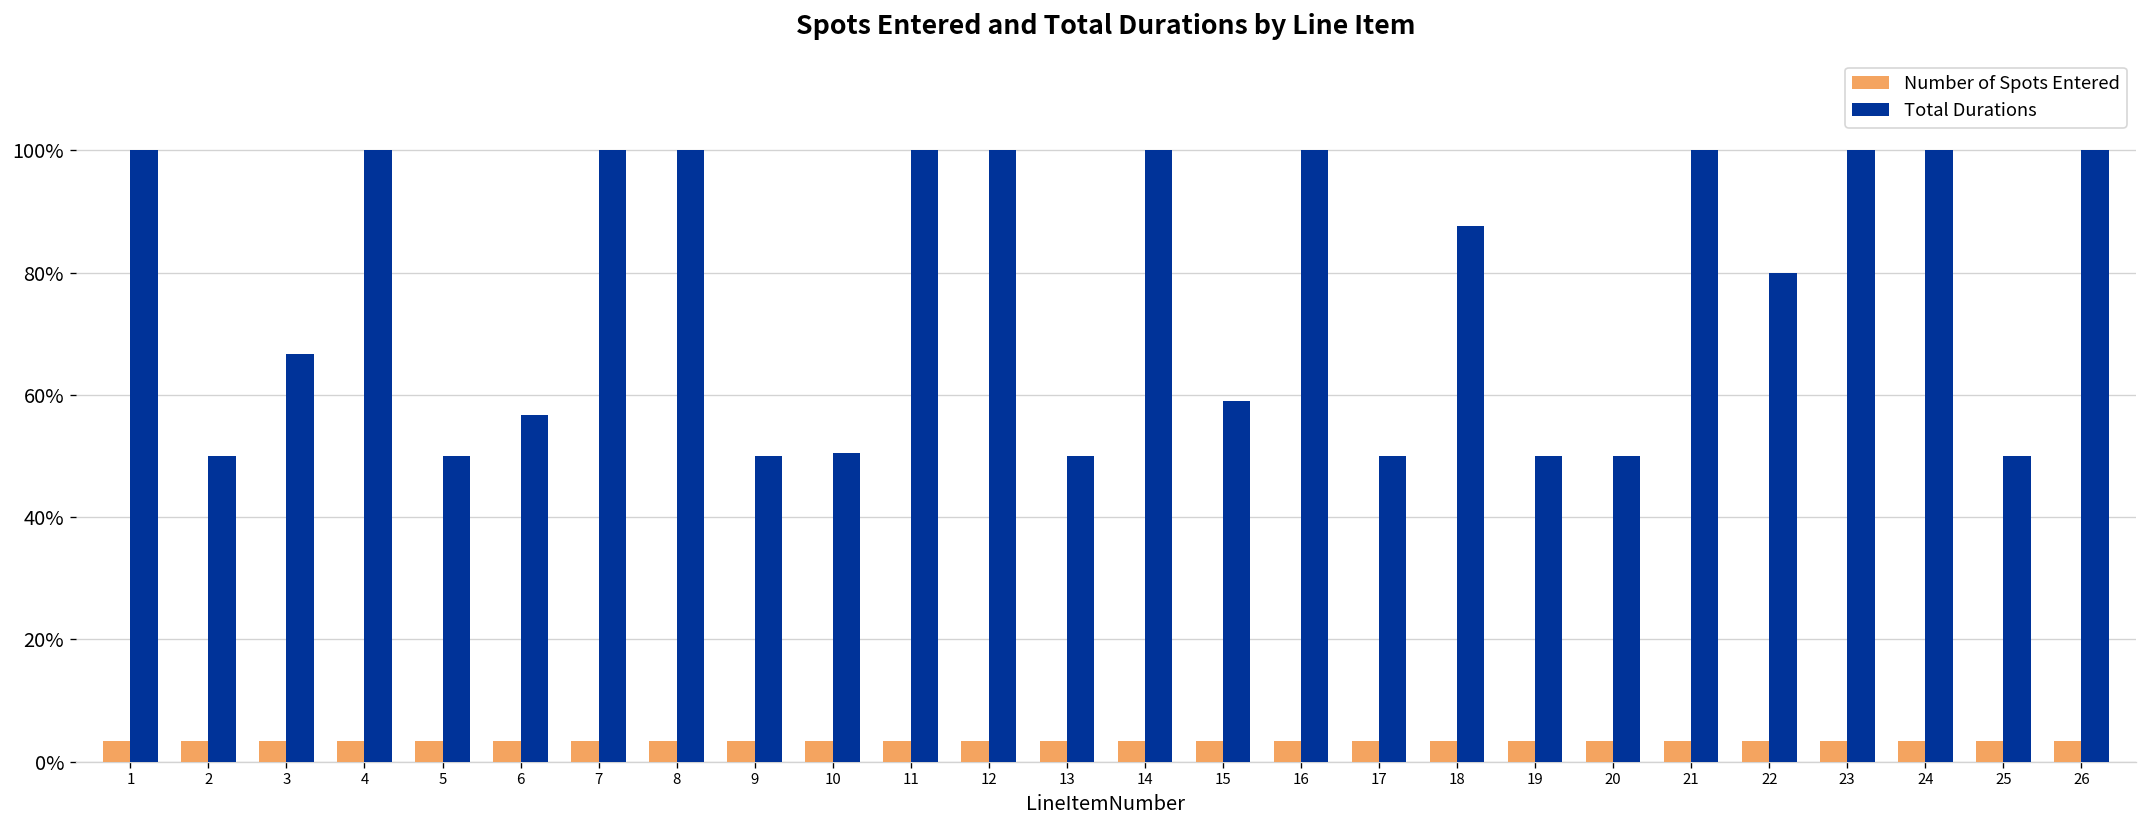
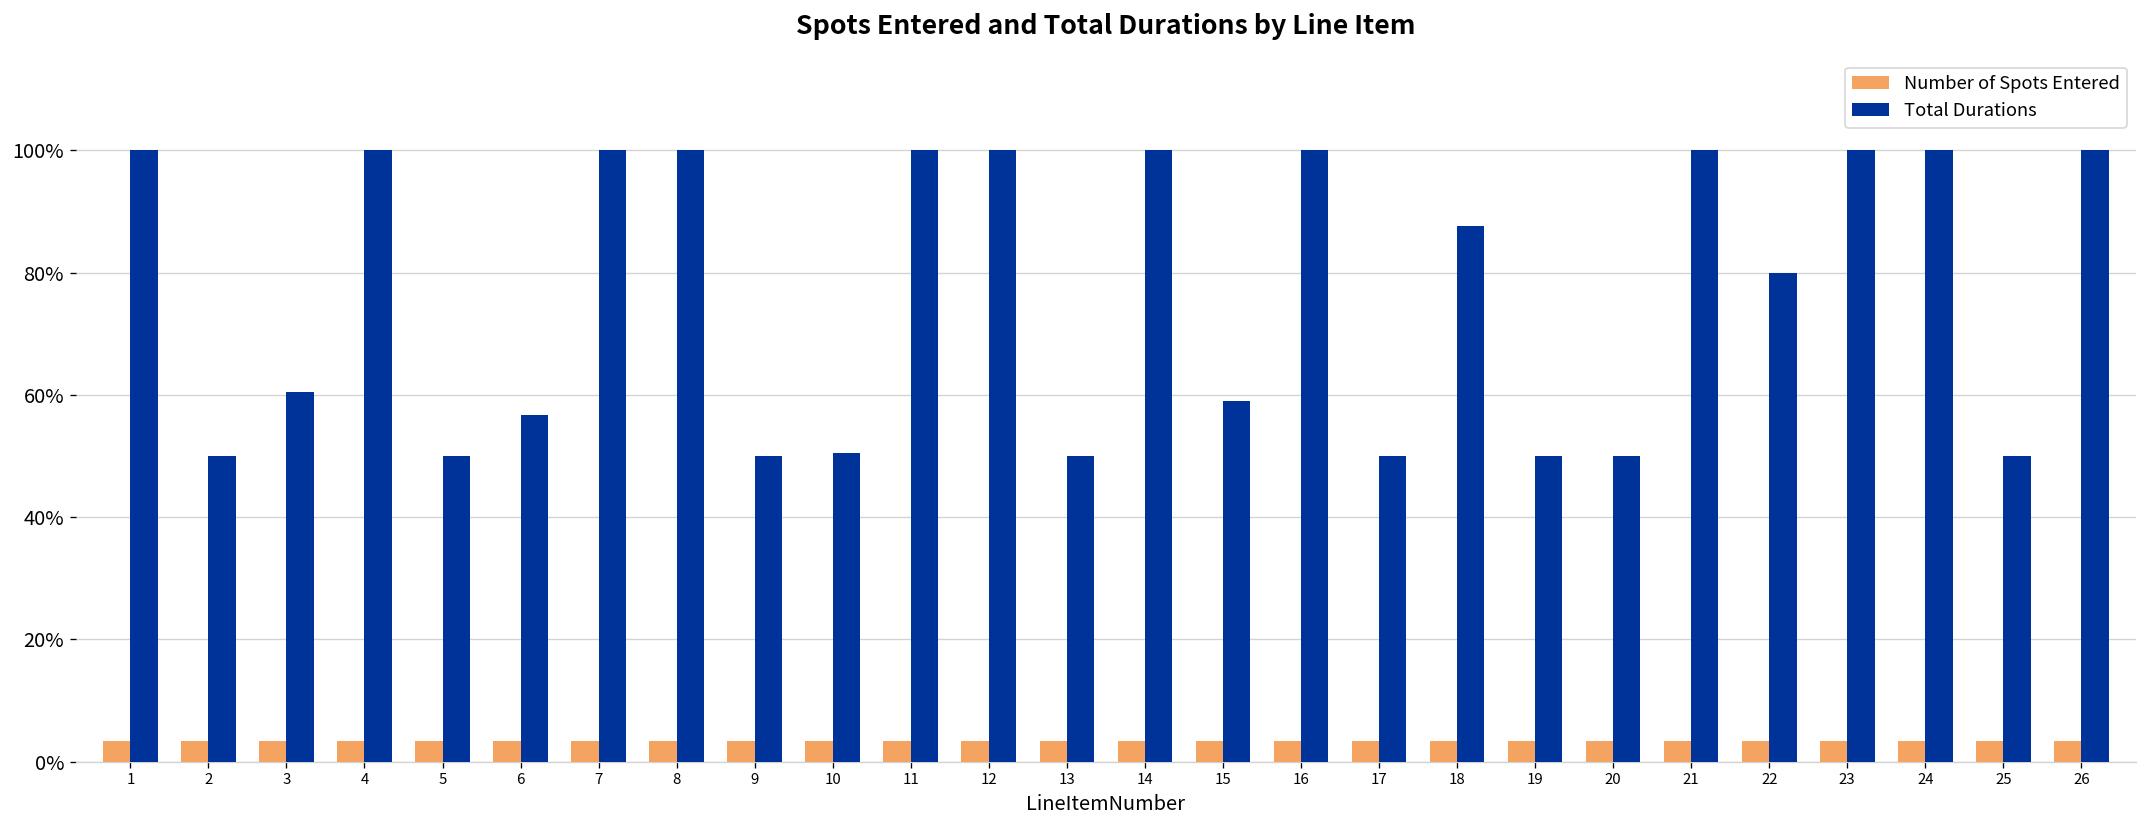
Total Durations, 3: 67% -> 60%
